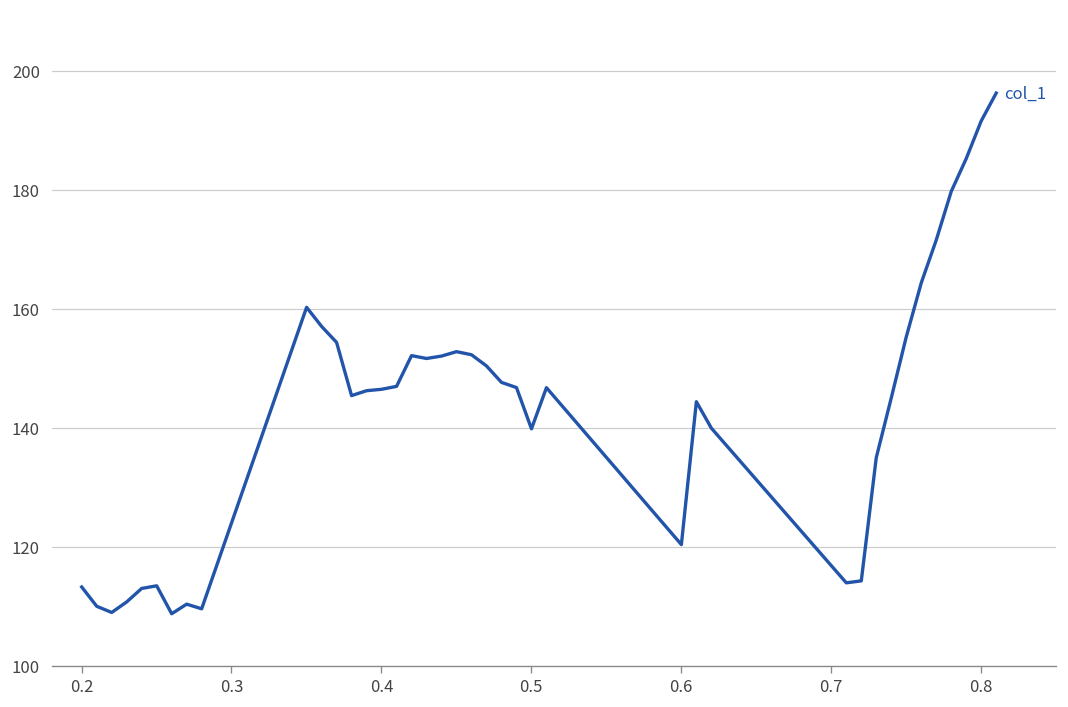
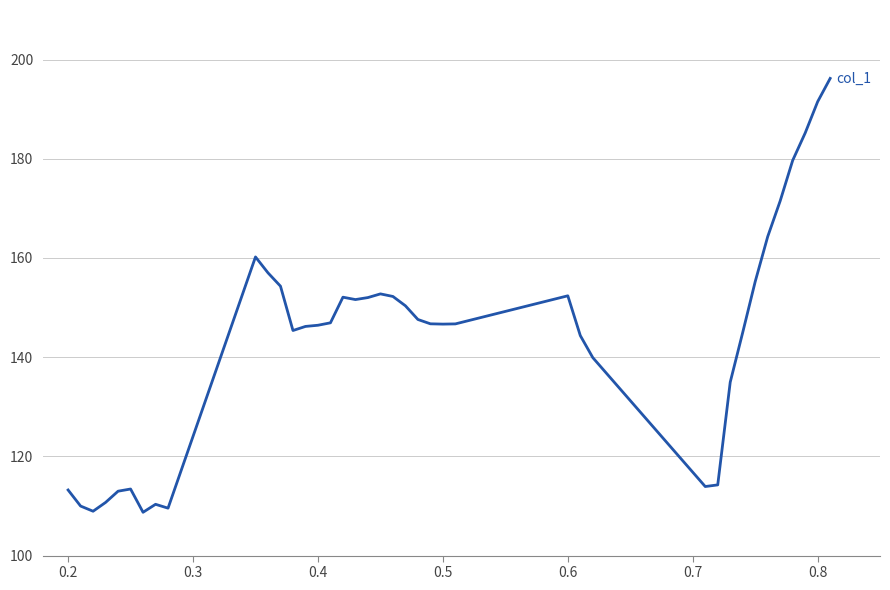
0.5: 140 -> 147
0.6: 120 -> 152
